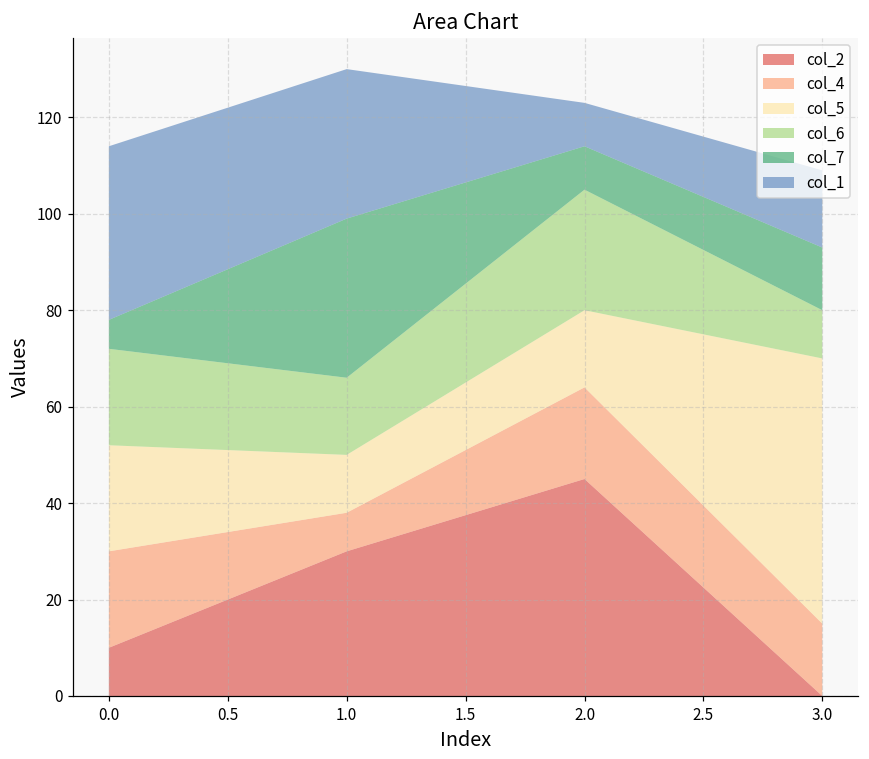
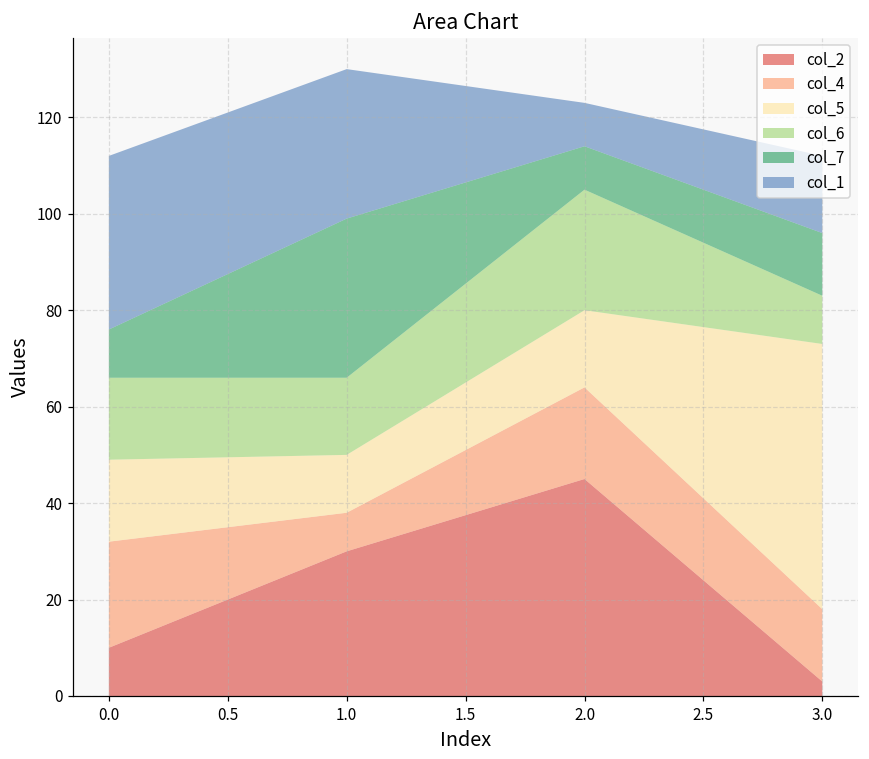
col_4, 0.0: 20 -> 22
col_5, 0.0: 22 -> 17
col_6, 0.0: 20 -> 17
col_7, 0.0: 6 -> 10
col_2, 3.0: 0 -> 3
